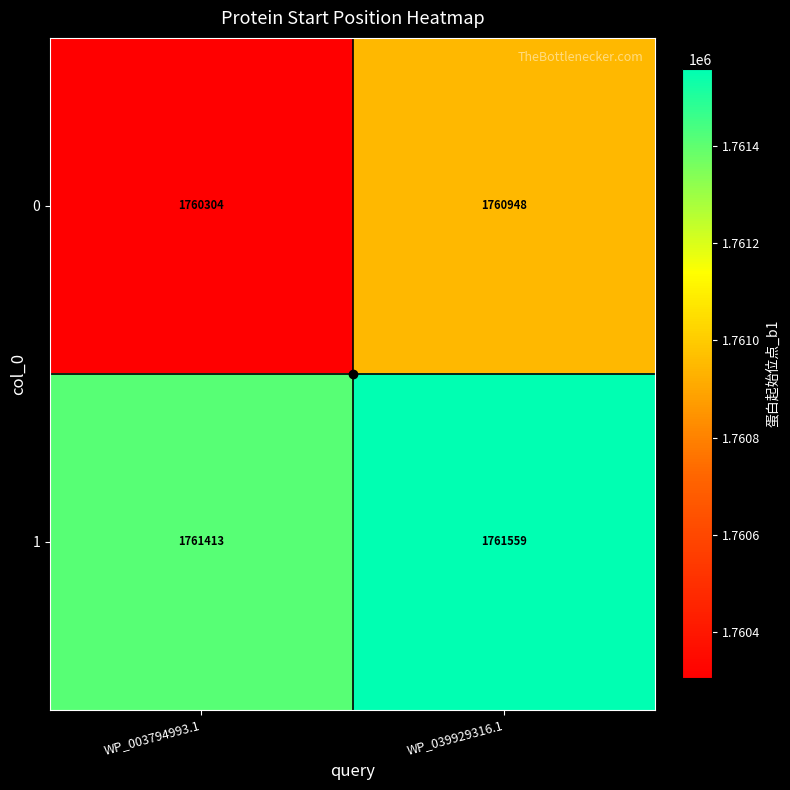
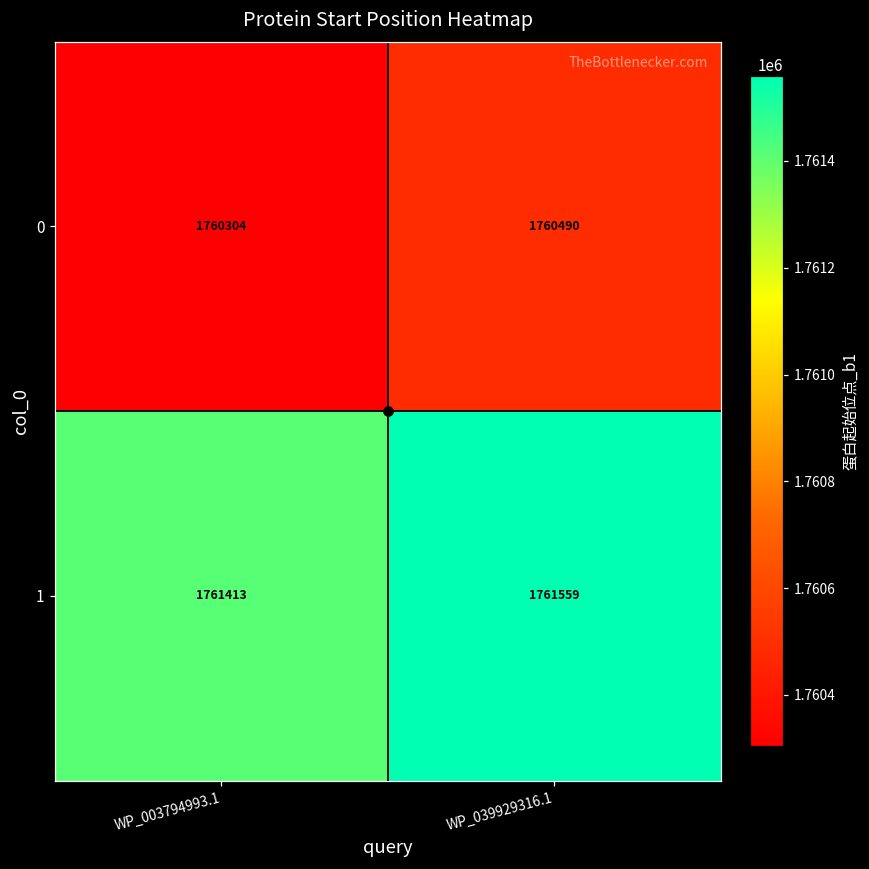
0, WP_039929316.1: 1760948 -> 1760490
